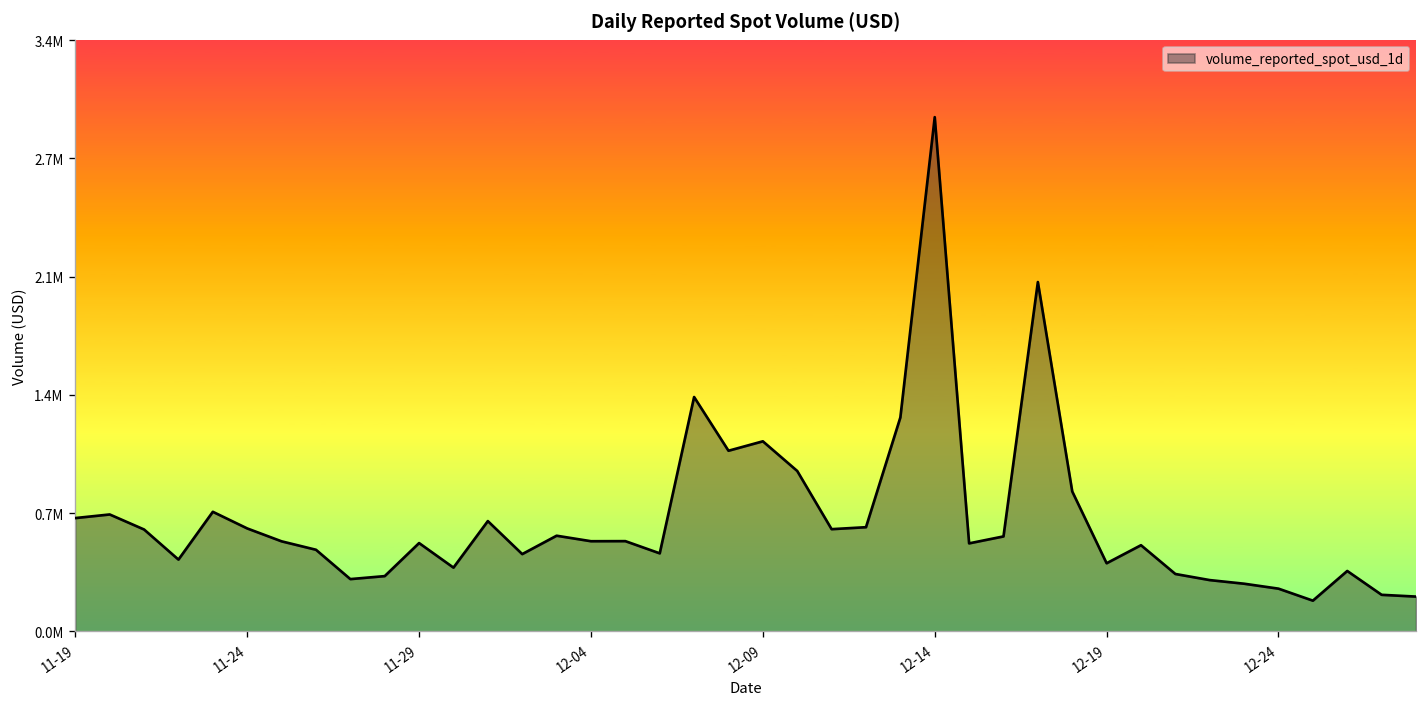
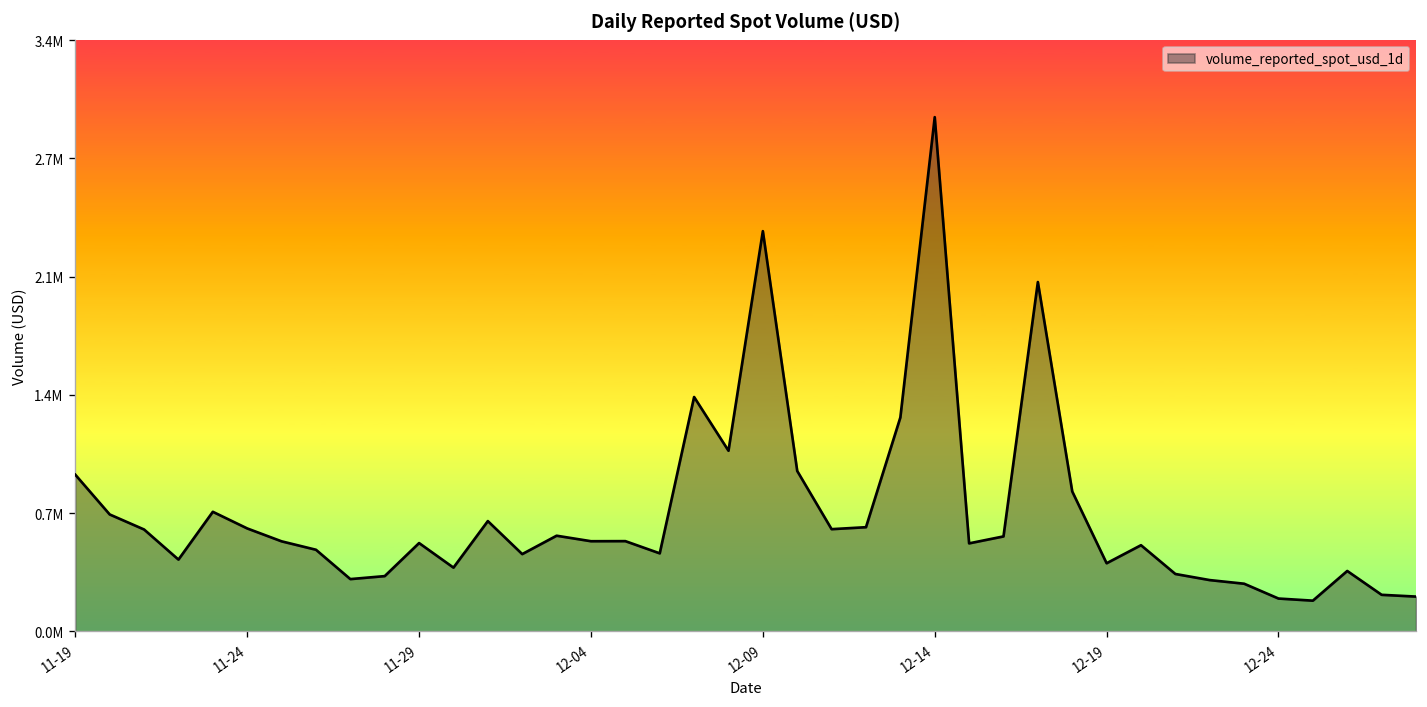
11-19: 660000 -> 910000
12-09: 1100000 -> 2320000
12-24: 250000 -> 190000
